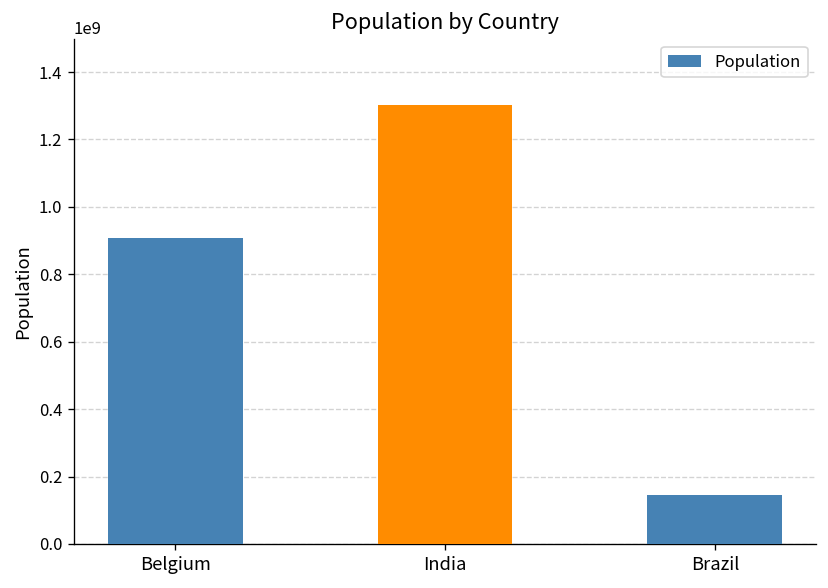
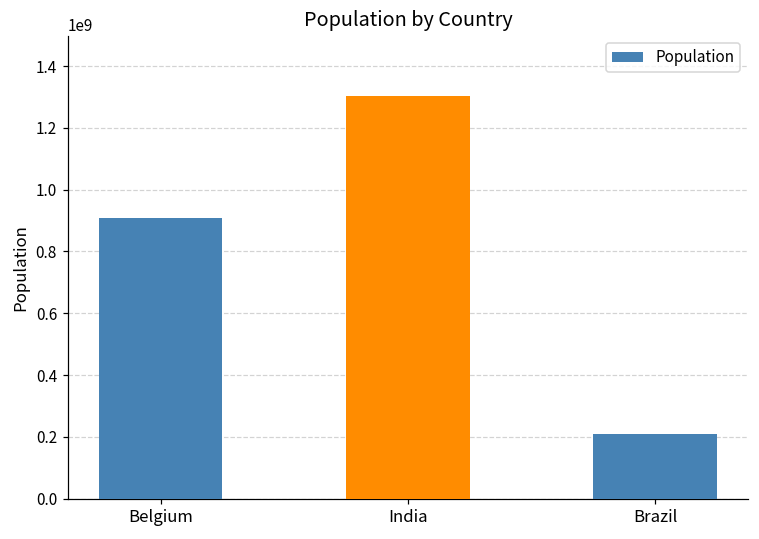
Brazil: 150000000 -> 210000000
